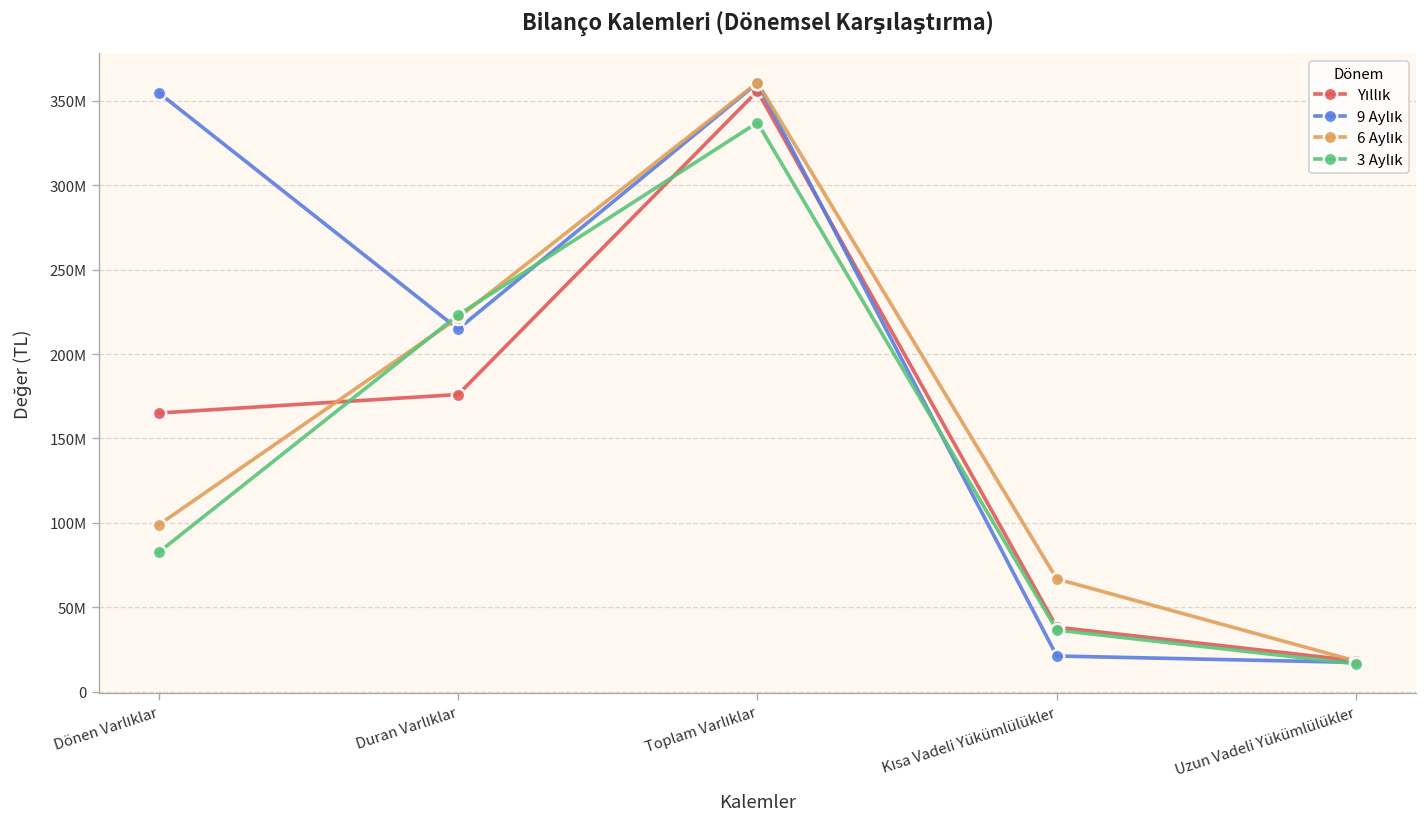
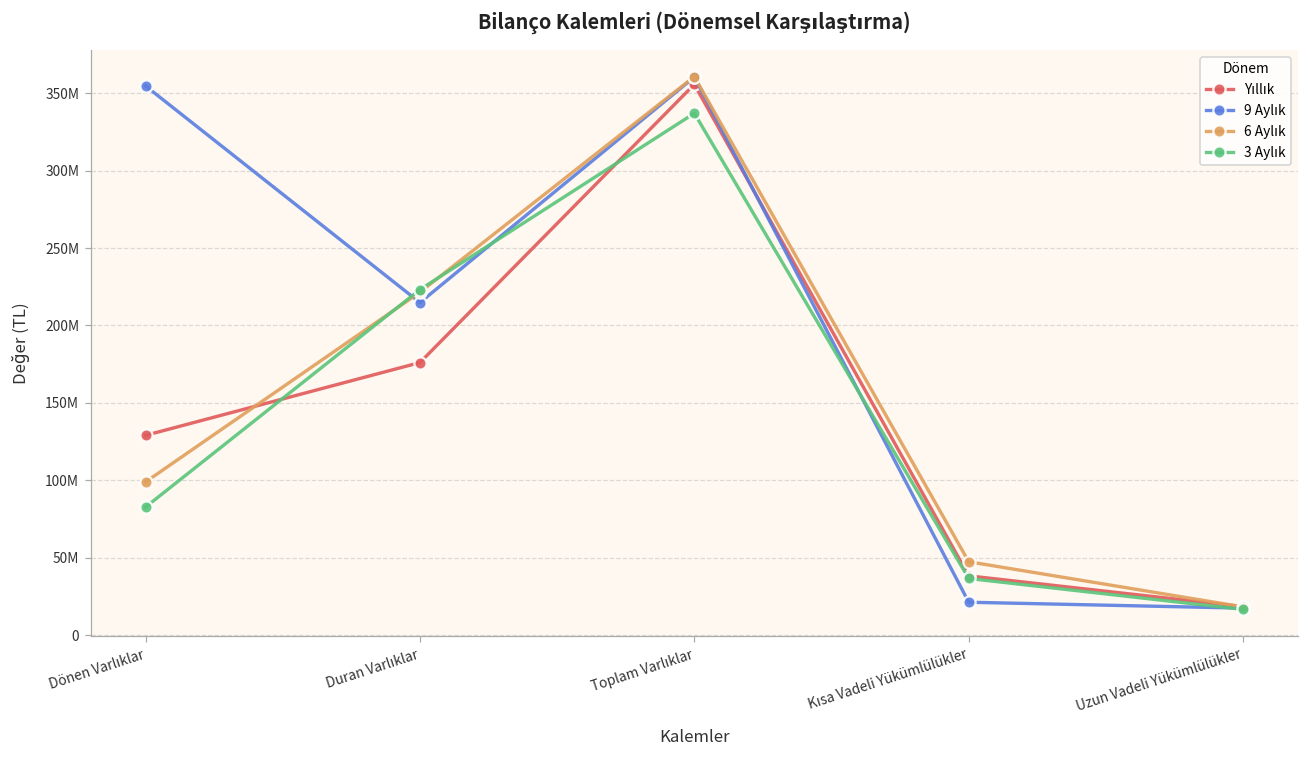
Yıllık, Dönen Varlıklar: 165000000 -> 129000000
6 Aylık, Kısa Vadeli Yükümlülükler: 67000000 -> 47000000
